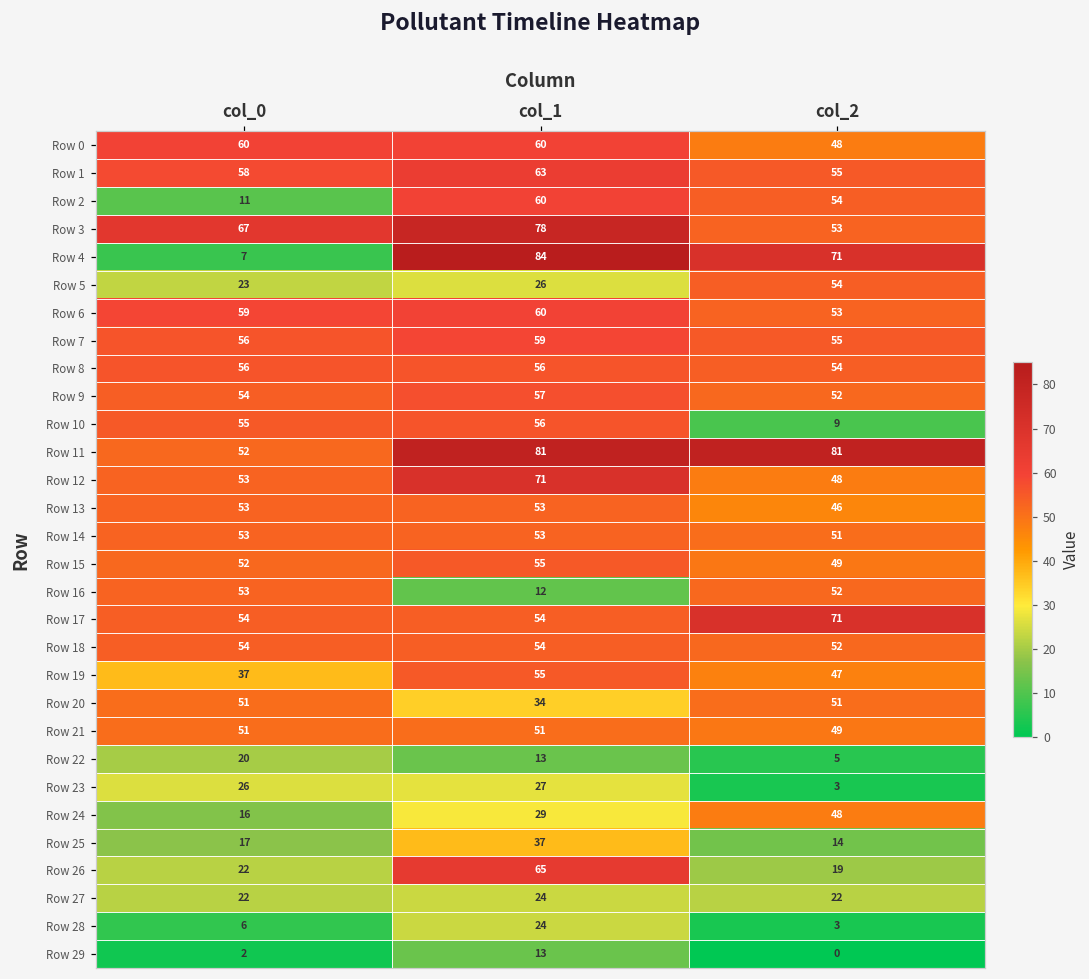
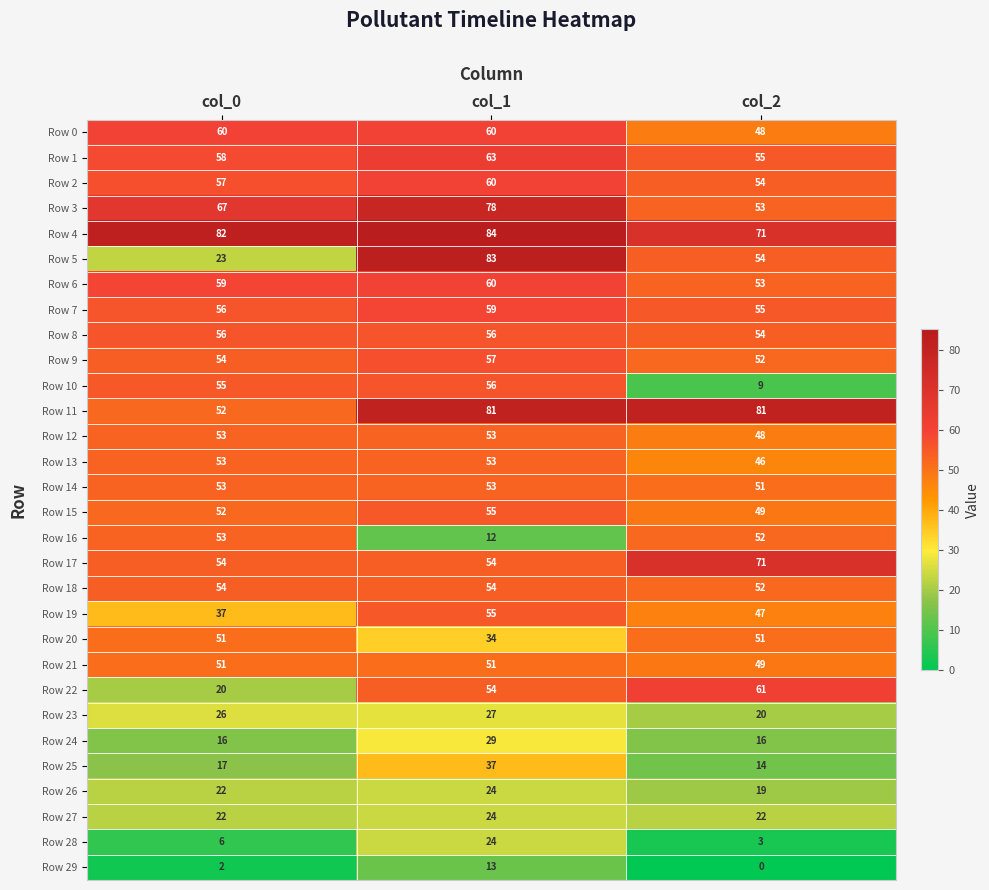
Row 2, col_0: 11 -> 57
Row 4, col_0: 7 -> 82
Row 5, col_1: 26 -> 83
Row 12, col_1: 71 -> 53
Row 22, col_1: 13 -> 54
Row 22, col_2: 5 -> 61
Row 23, col_2: 3 -> 20
Row 24, col_2: 48 -> 16
Row 26, col_1: 65 -> 24
